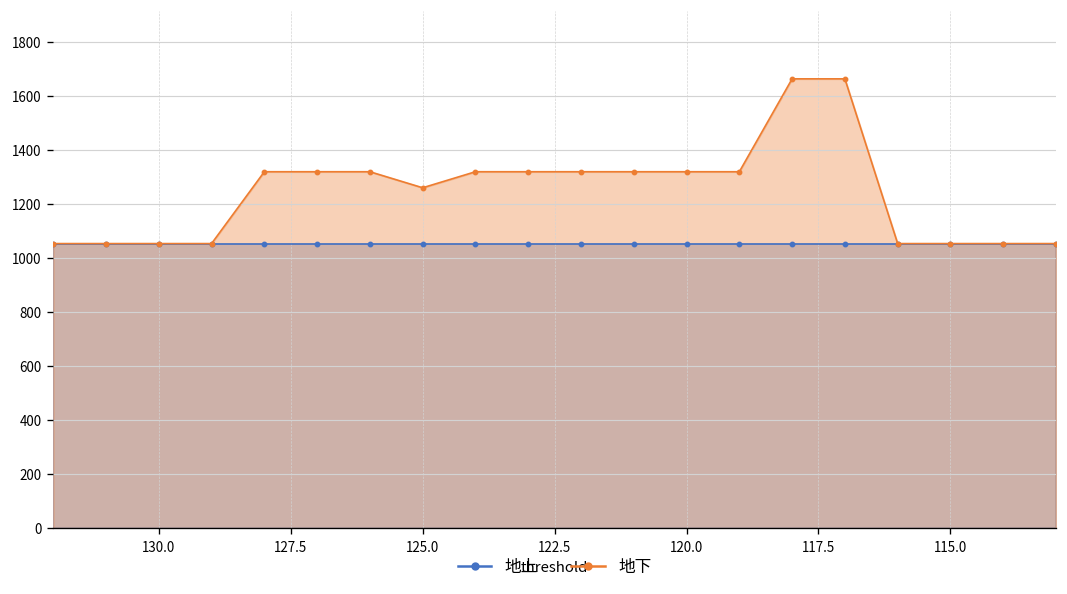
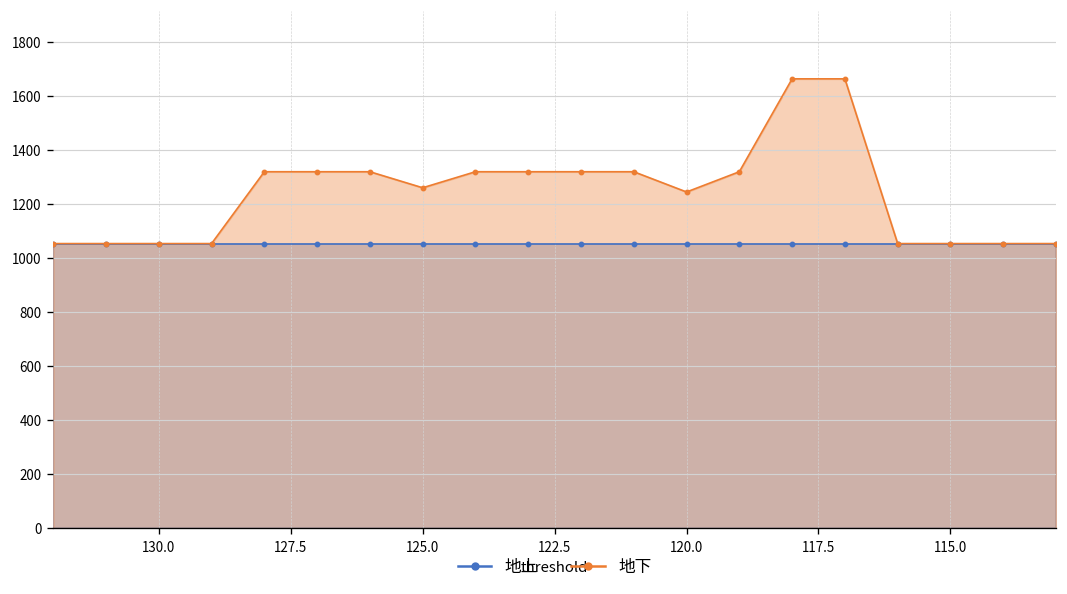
地下, 120.0: 1320 -> 1240
